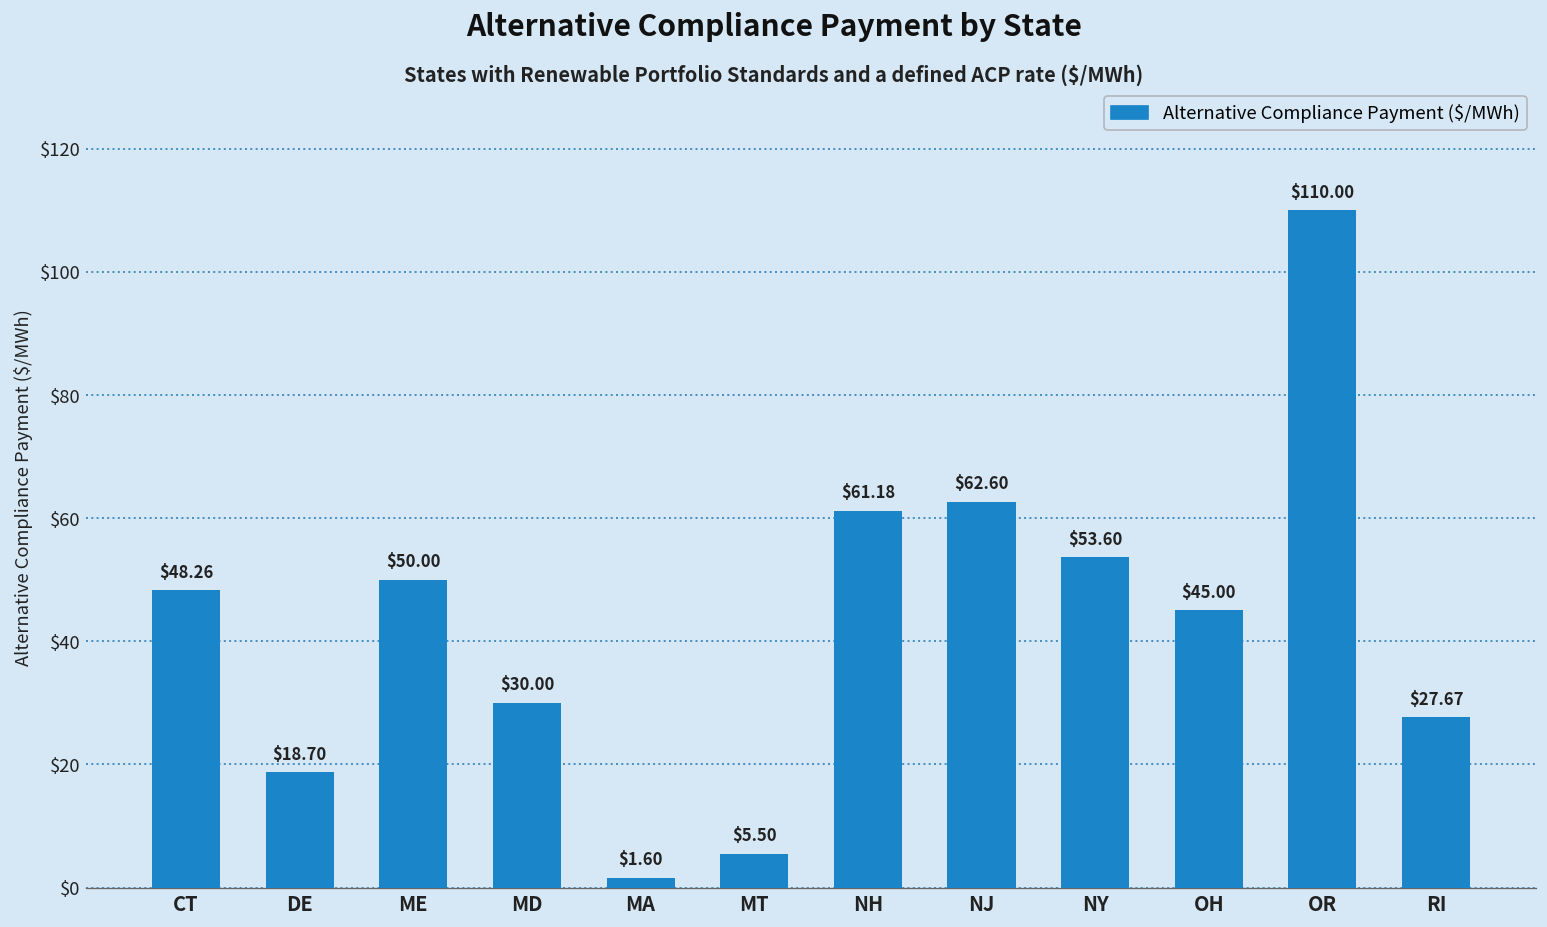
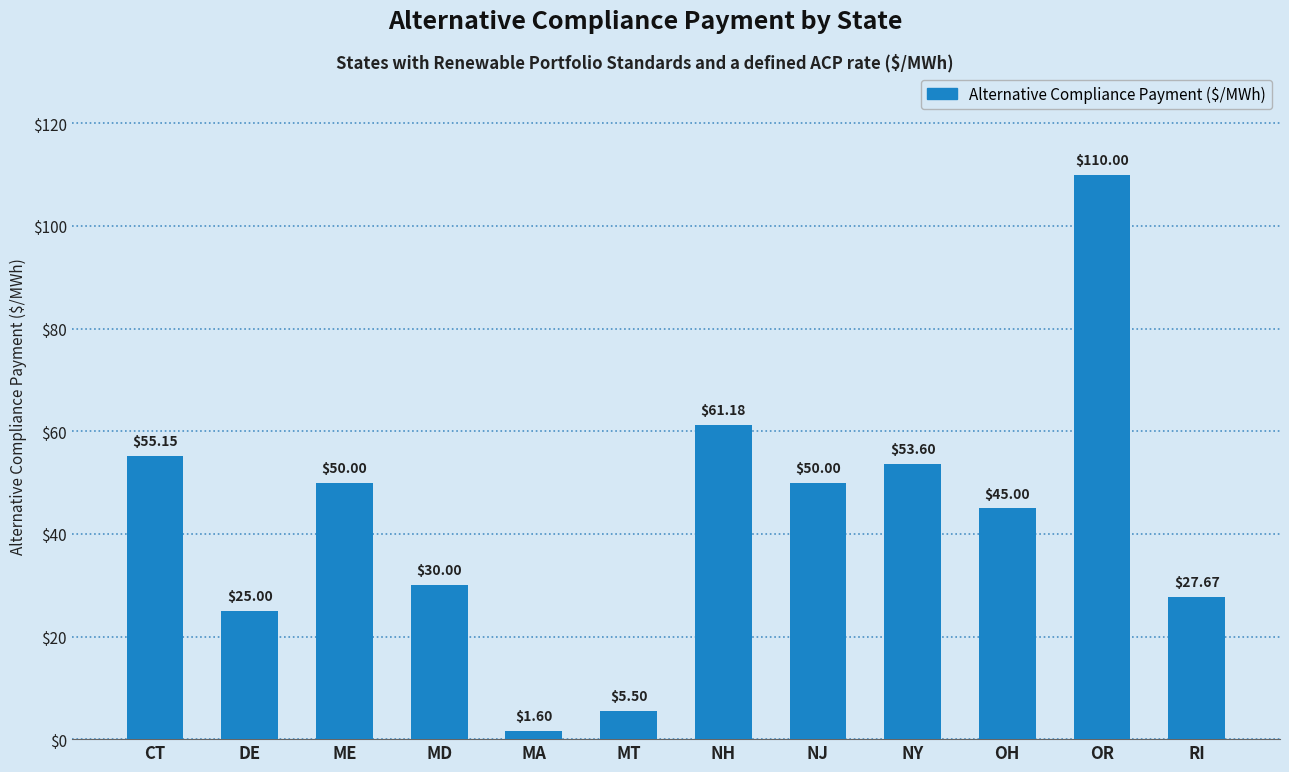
CT: $48.26 -> $55.15
DE: $18.70 -> $25.00
NJ: $62.60 -> $50.00
